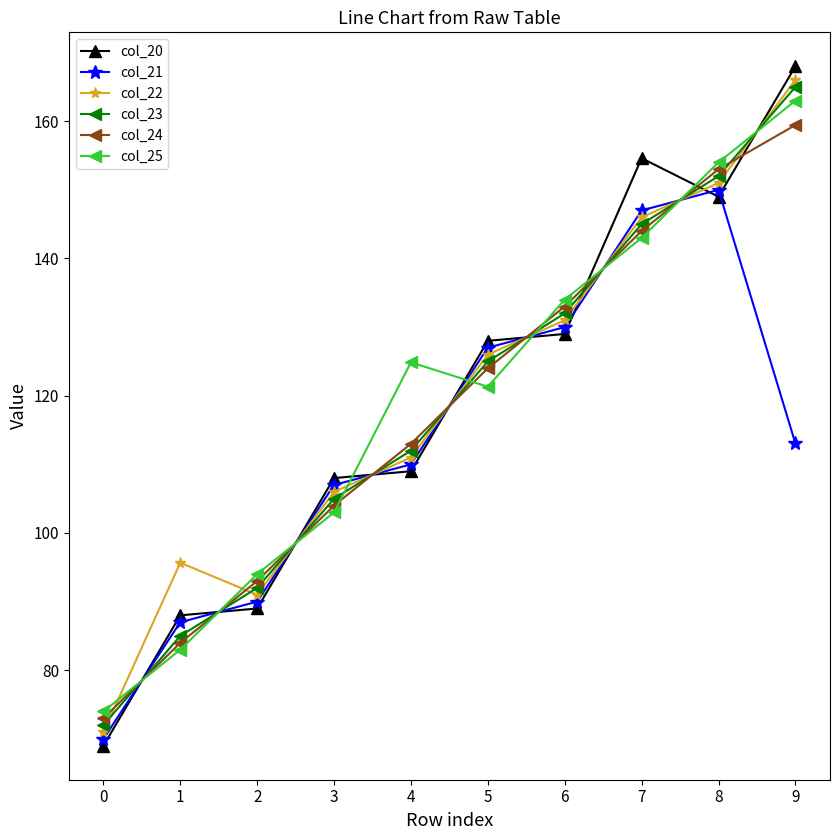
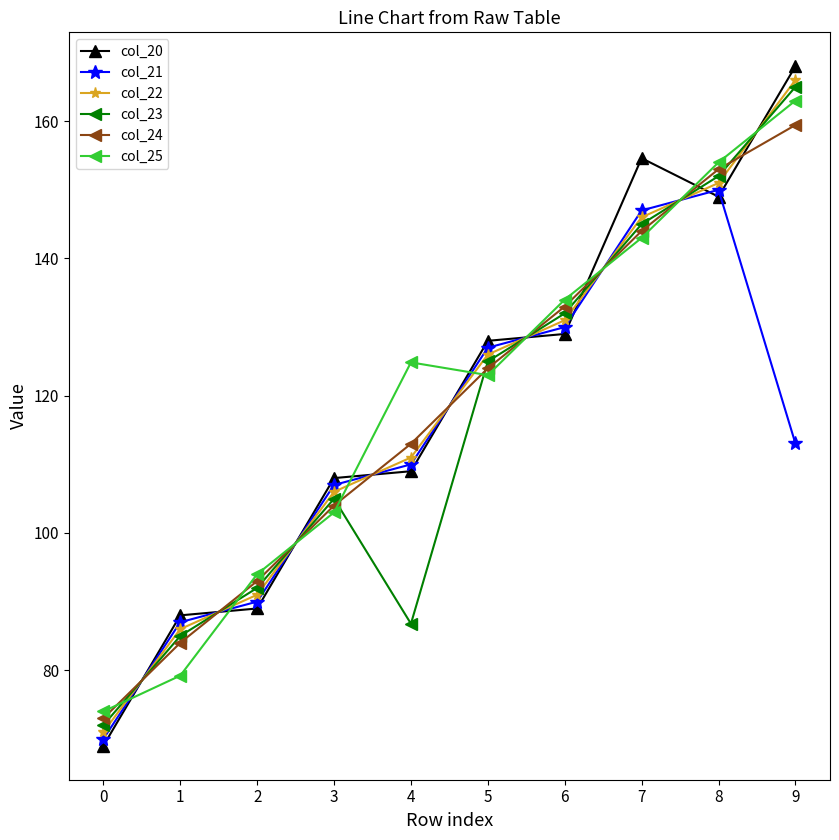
col_22, 1: 96 -> 86
col_25, 1: 83 -> 79
col_23, 4: 112 -> 87
col_25, 5: 121 -> 123
